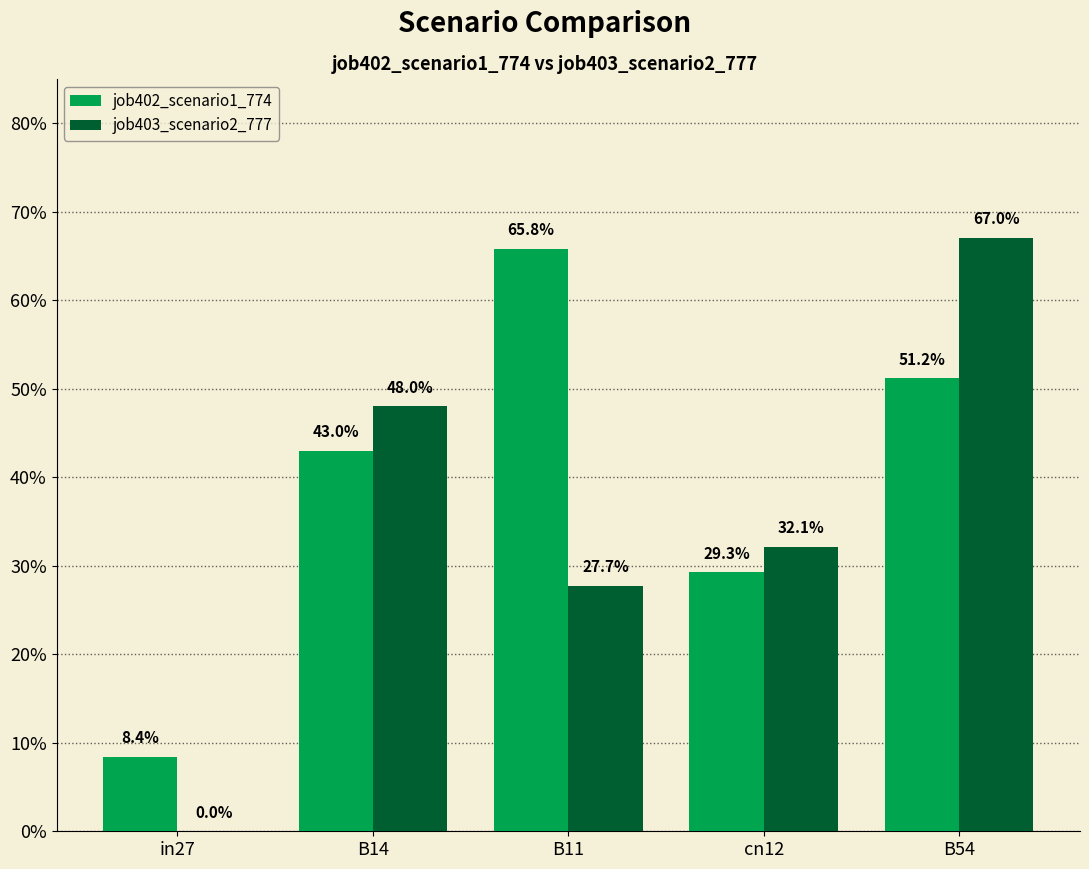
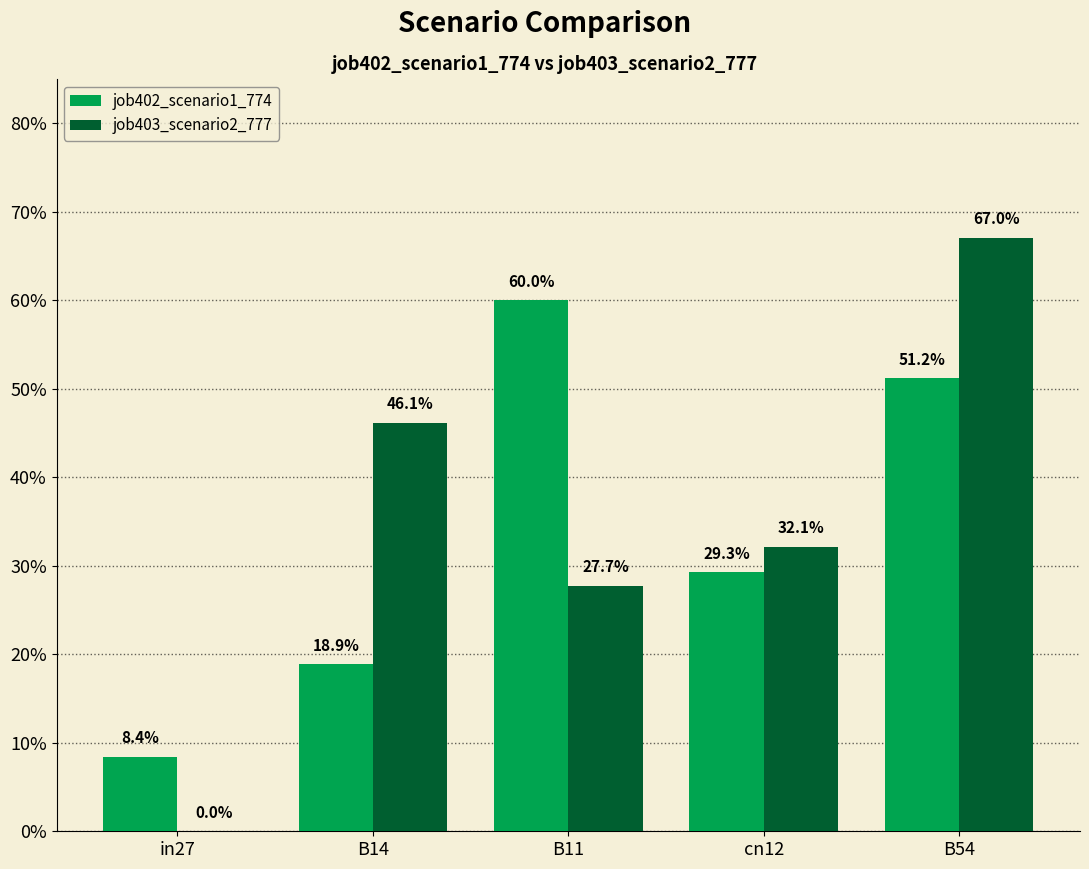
job402_scenario1_774, B14: 43.0% -> 18.9%
job403_scenario2_777, B14: 48.0% -> 46.1%
job402_scenario1_774, B11: 65.8% -> 60.0%
